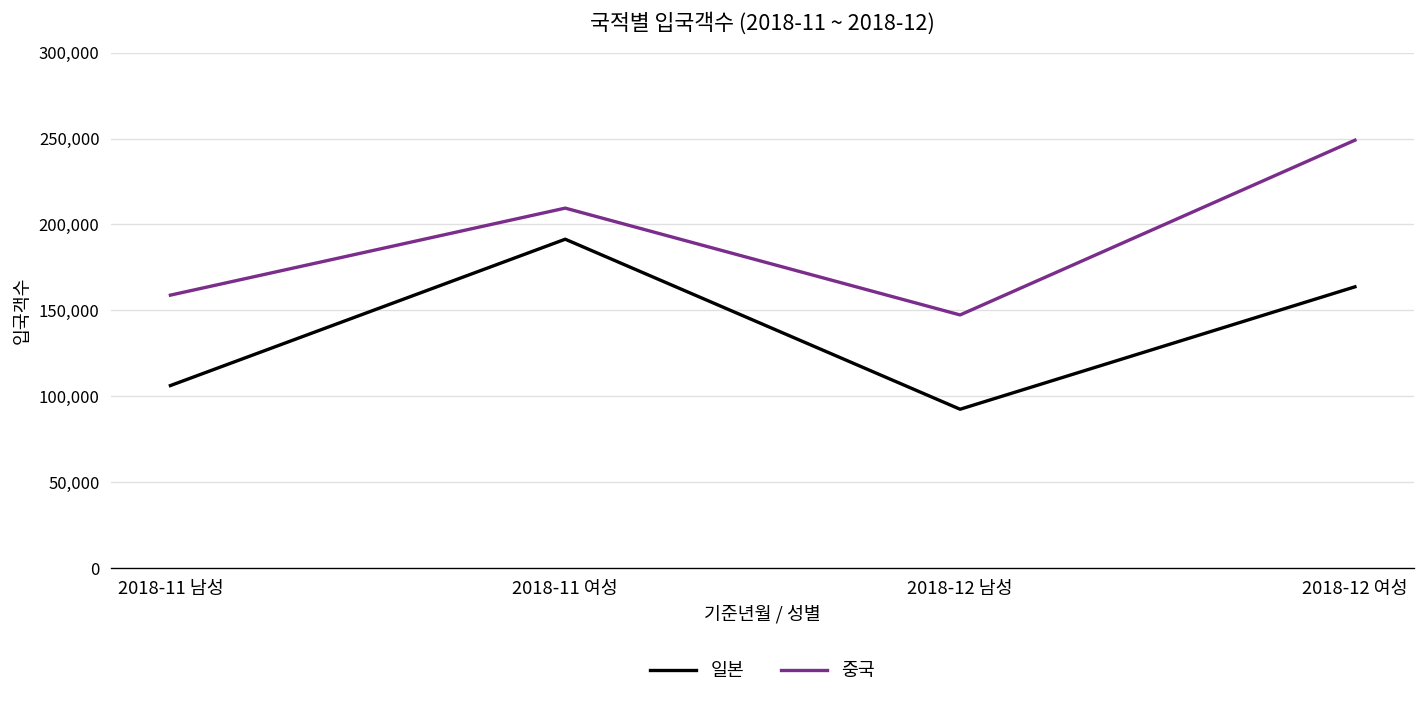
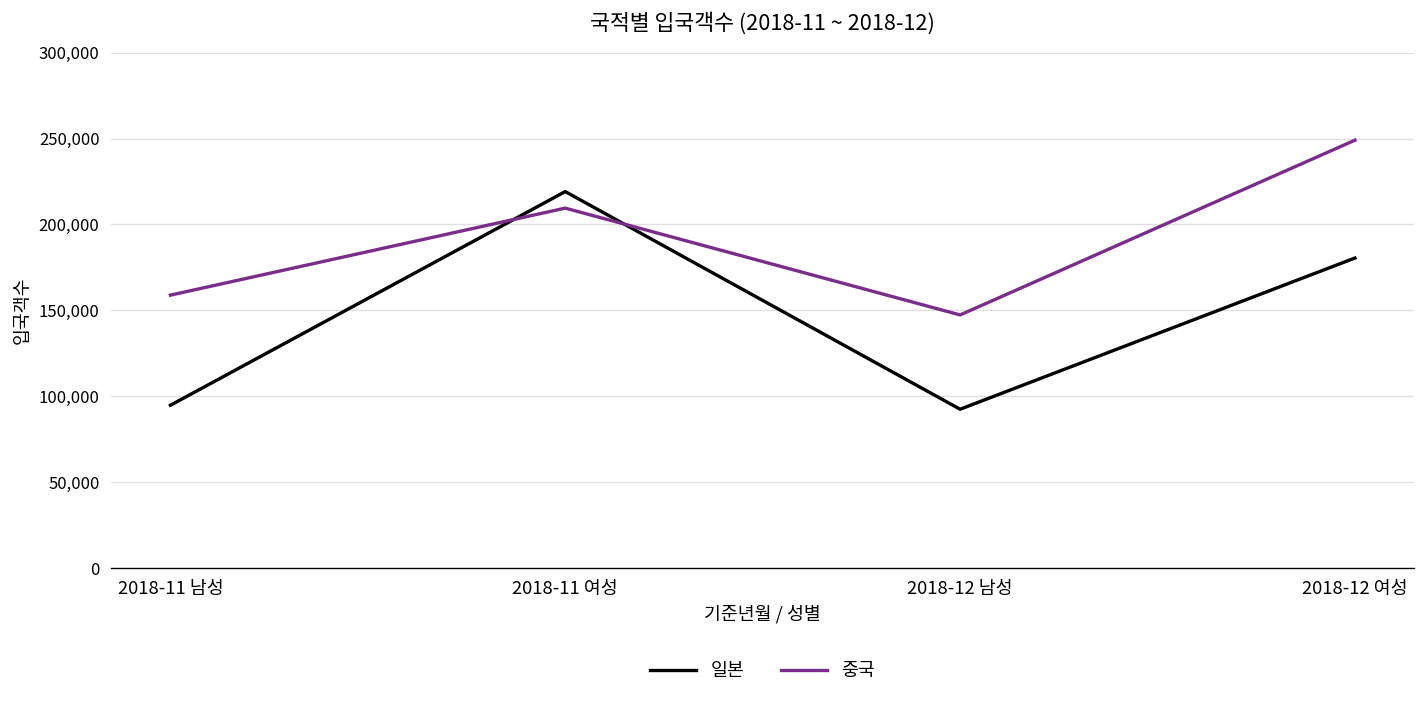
일본, 2018-11 남성: 106,000 -> 95,000
일본, 2018-11 여성: 191,000 -> 219,000
일본, 2018-12 여성: 164,000 -> 181,000
